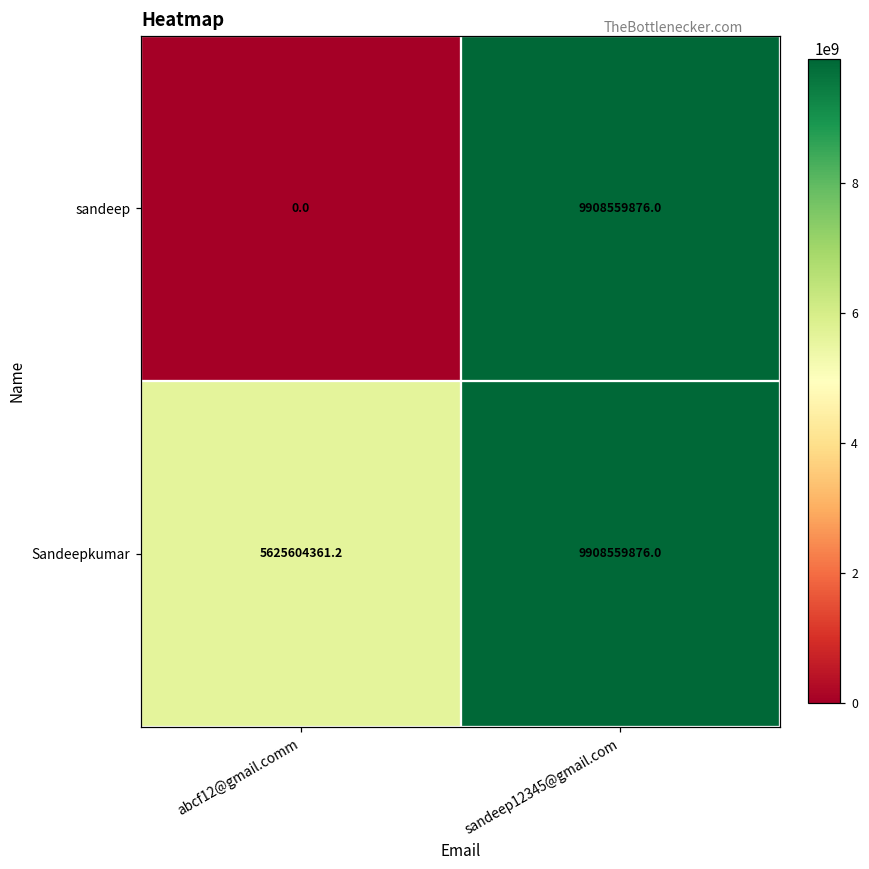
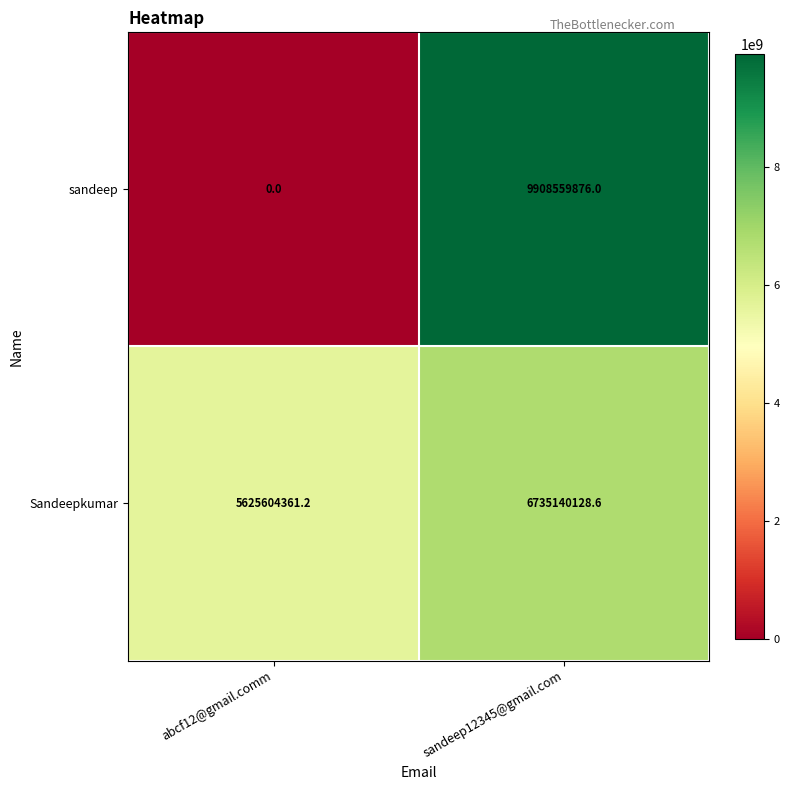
Sandeepkumar, sandeep12345@gmail.com: 9908559876.0 -> 6735140128.6
